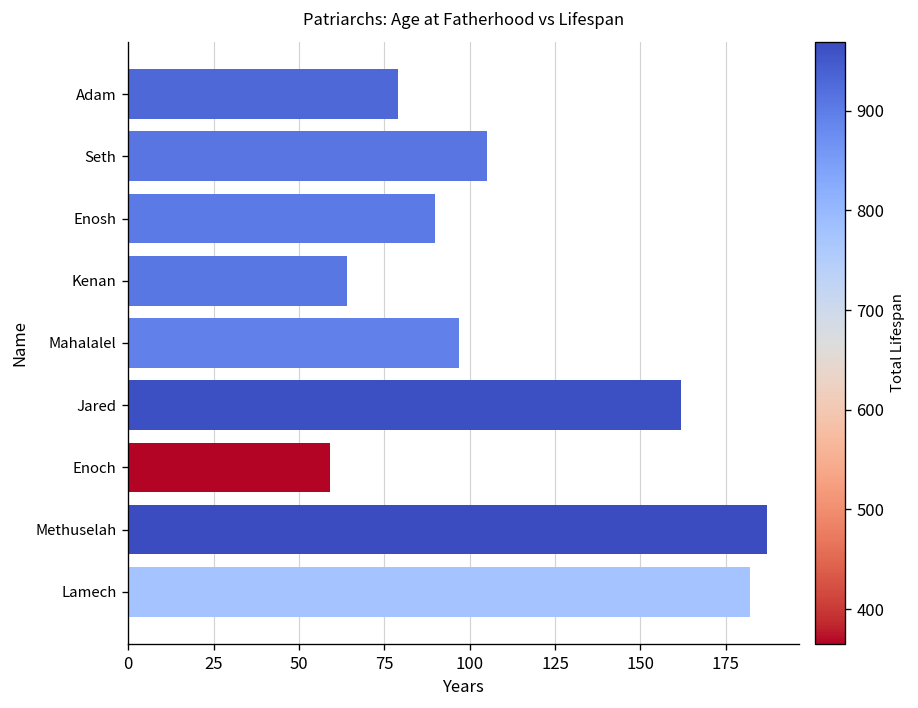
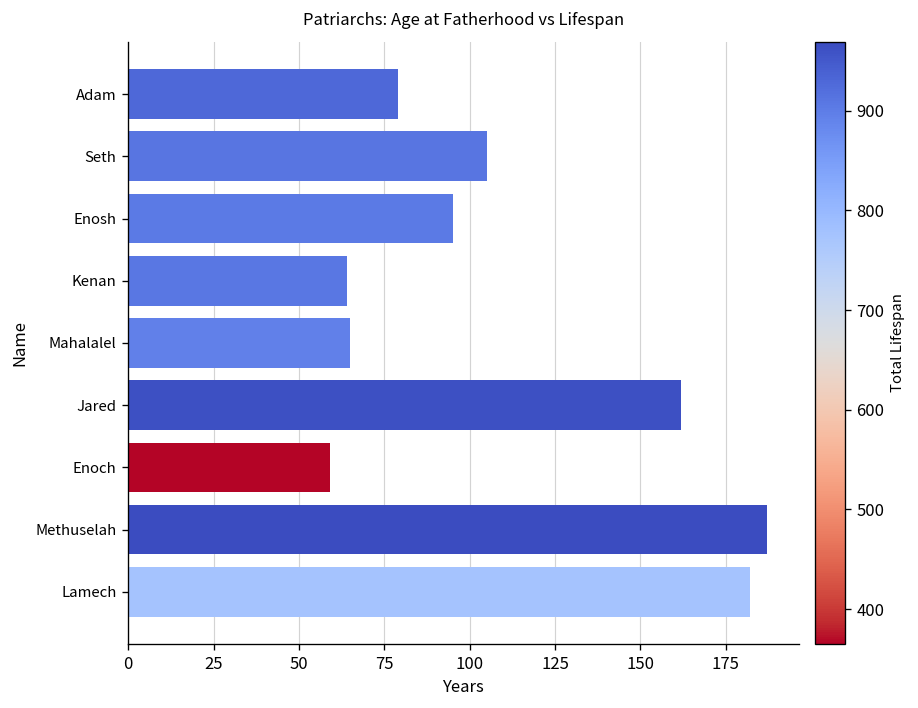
Enosh: 90 -> 95
Mahalalel: 97 -> 65
